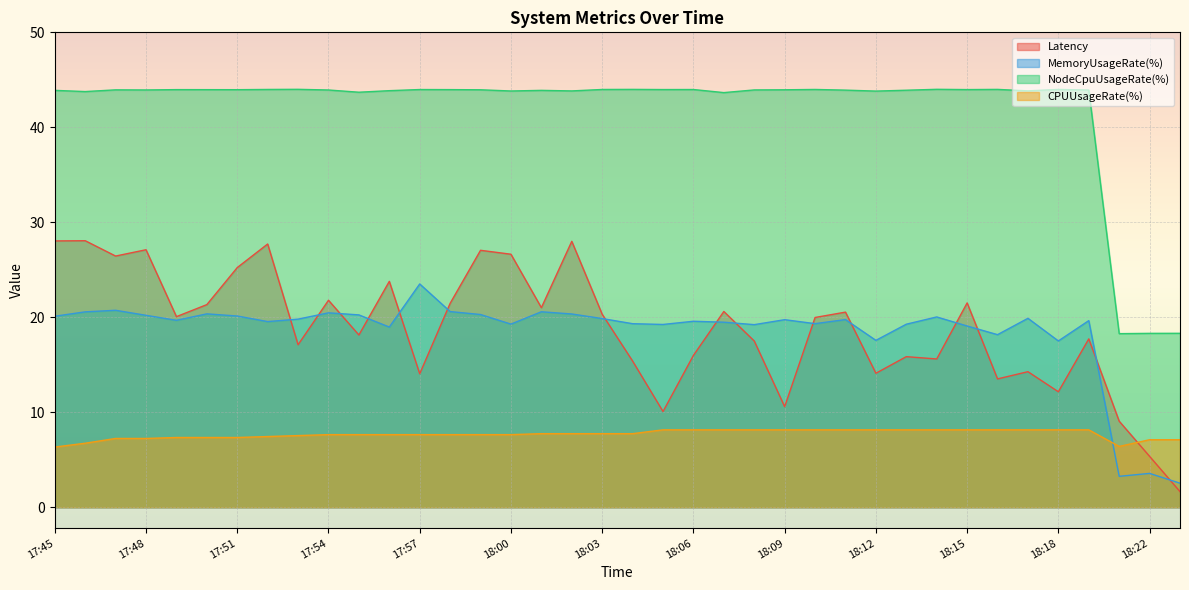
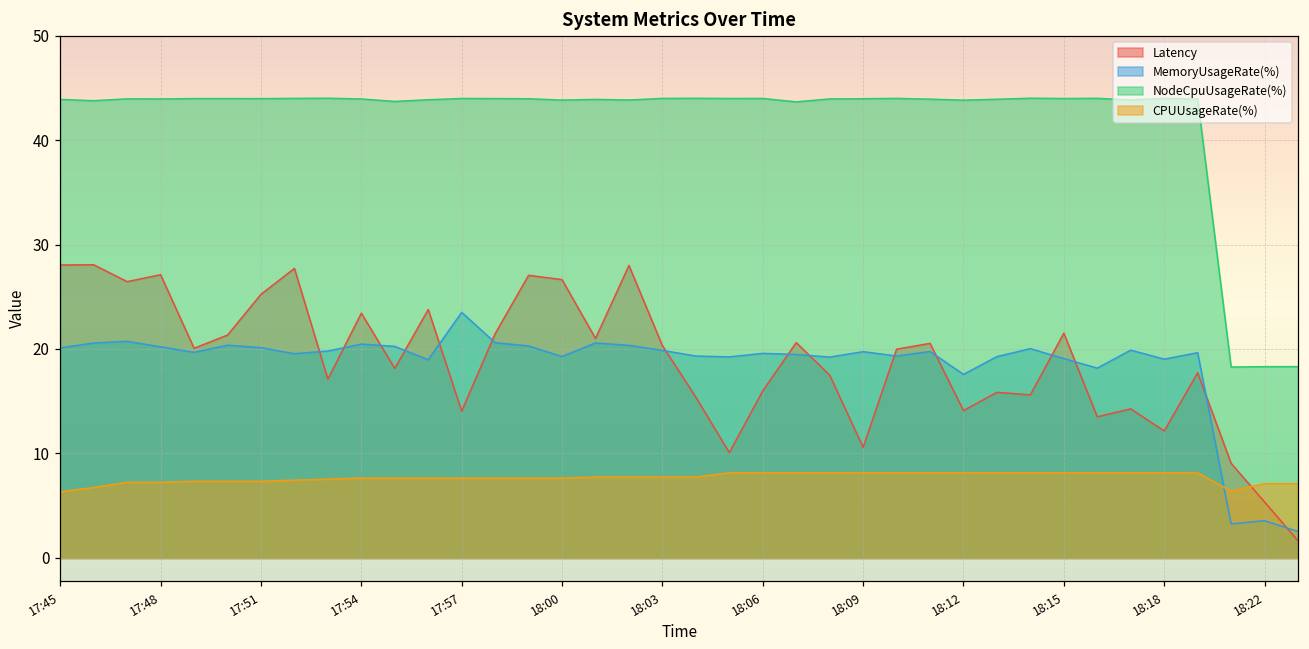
Latency, 17:54: 22 -> 23
MemoryUsageRate(%), 18:18: 18 -> 19
